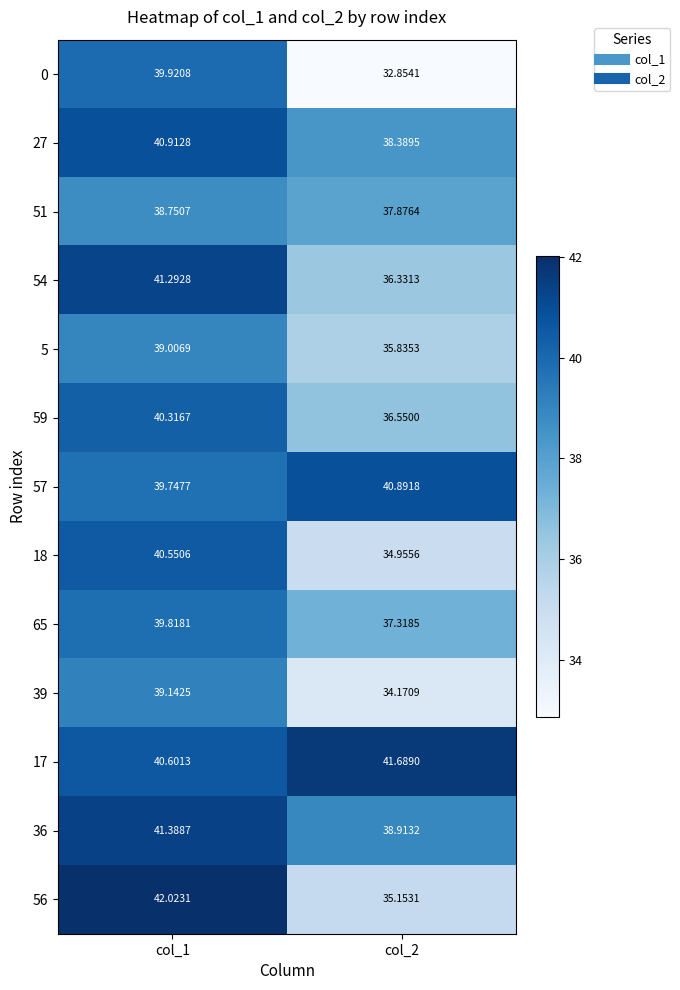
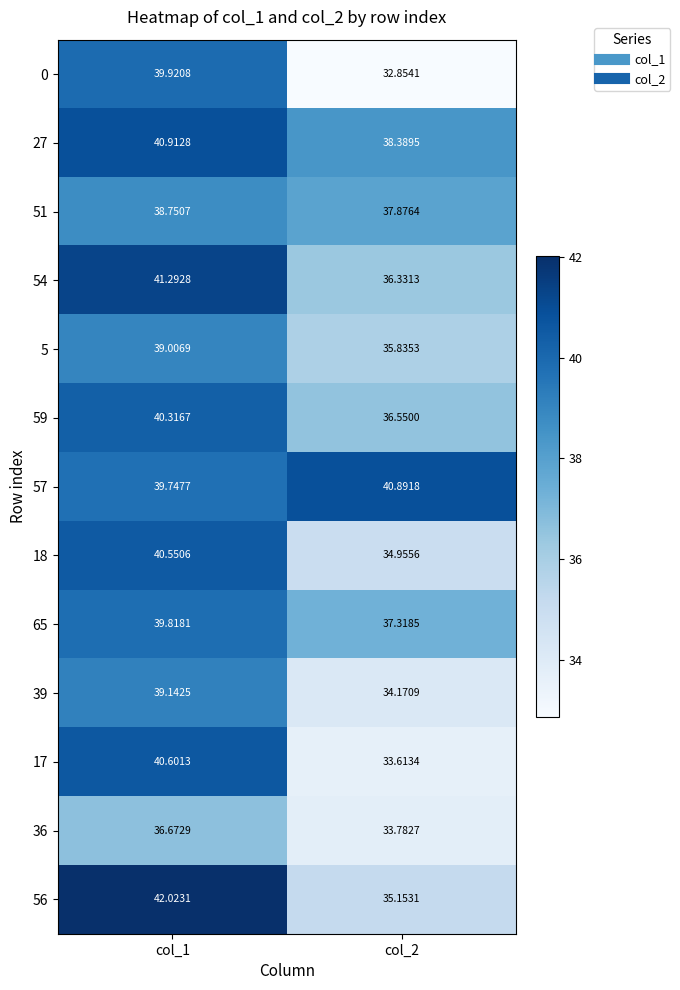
17, col_2: 41.6890 -> 33.6134
36, col_1: 41.3887 -> 36.6729
36, col_2: 38.9132 -> 33.7827
